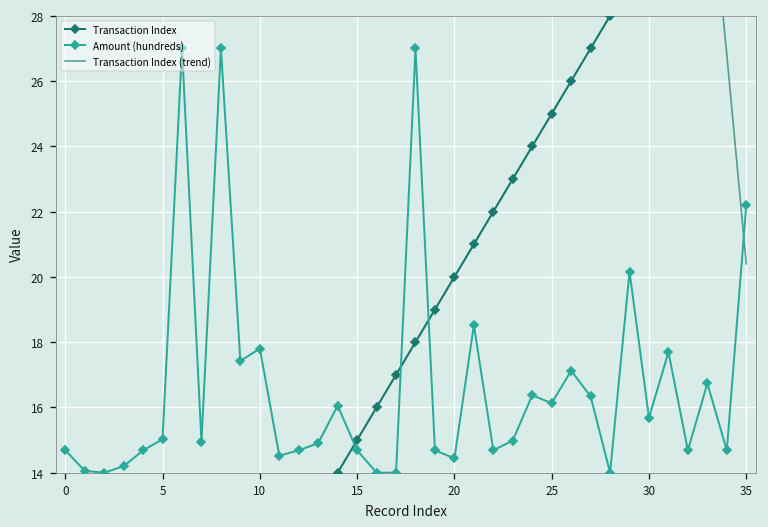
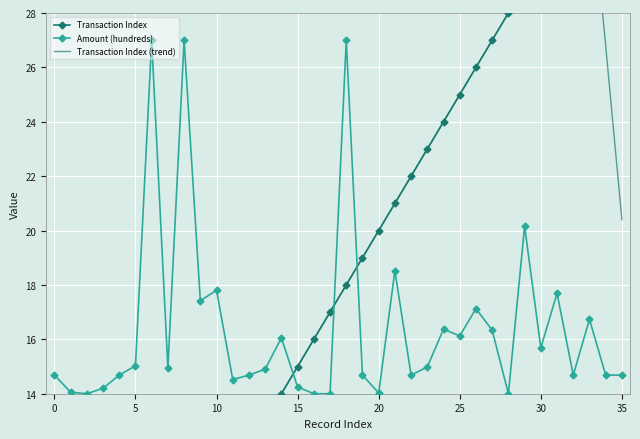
Amount (hundreds), 15: 14.7 -> 14.2
Amount (hundreds), 20: 14.4 -> 14.0
Amount (hundreds), 35: 22.2 -> 14.7
